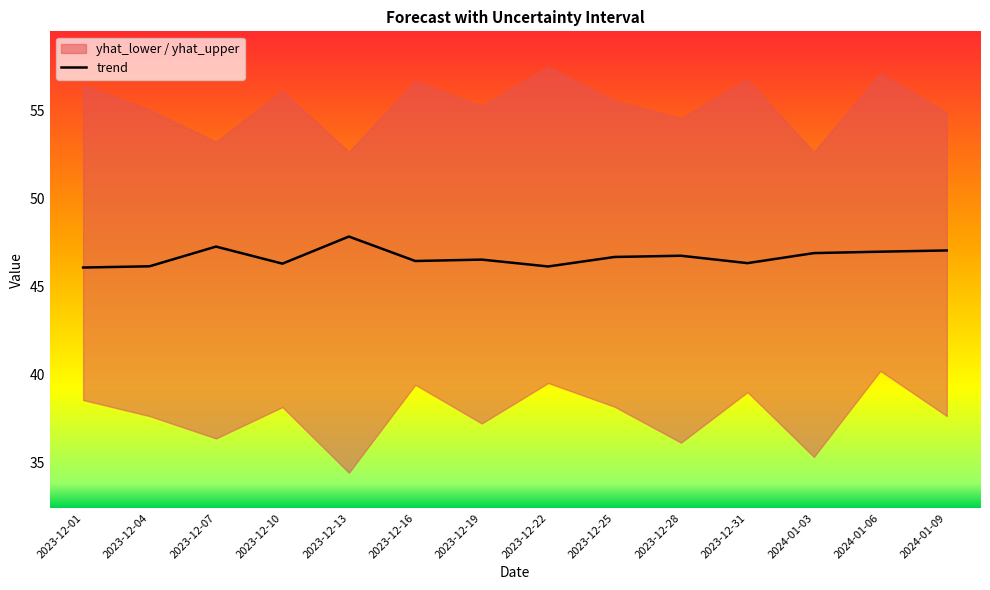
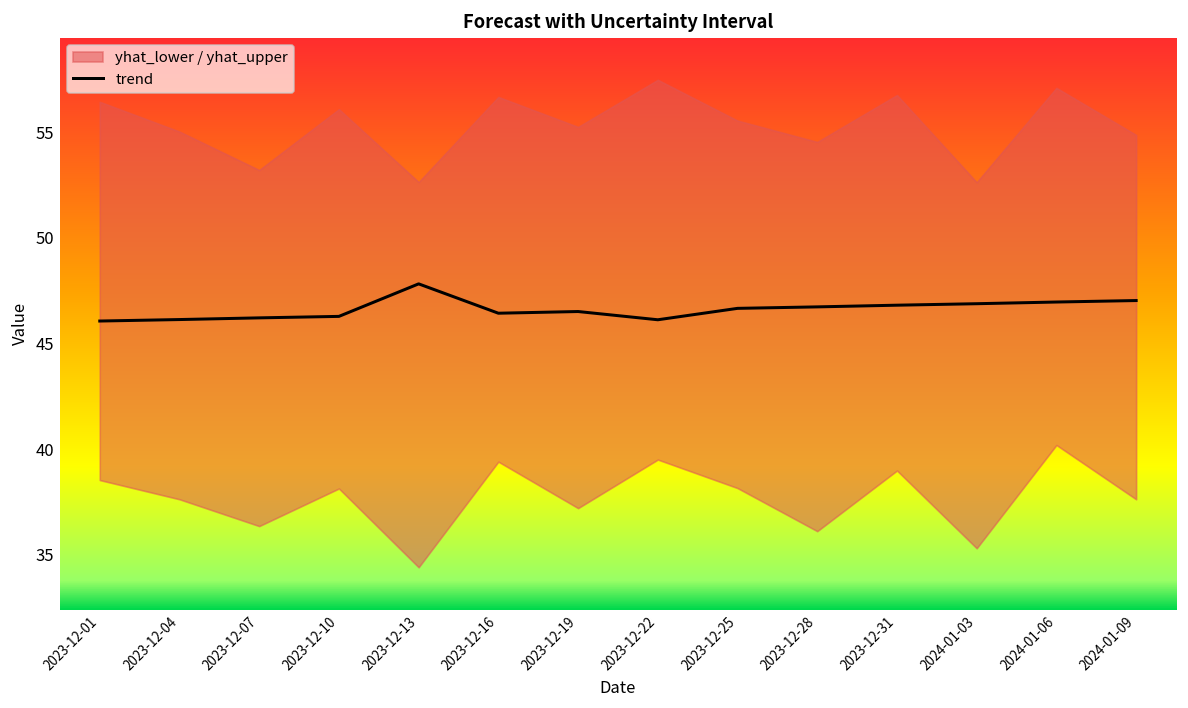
trend, 2023-12-07: 47.3 -> 46.2
trend, 2023-12-31: 46.3 -> 46.8
